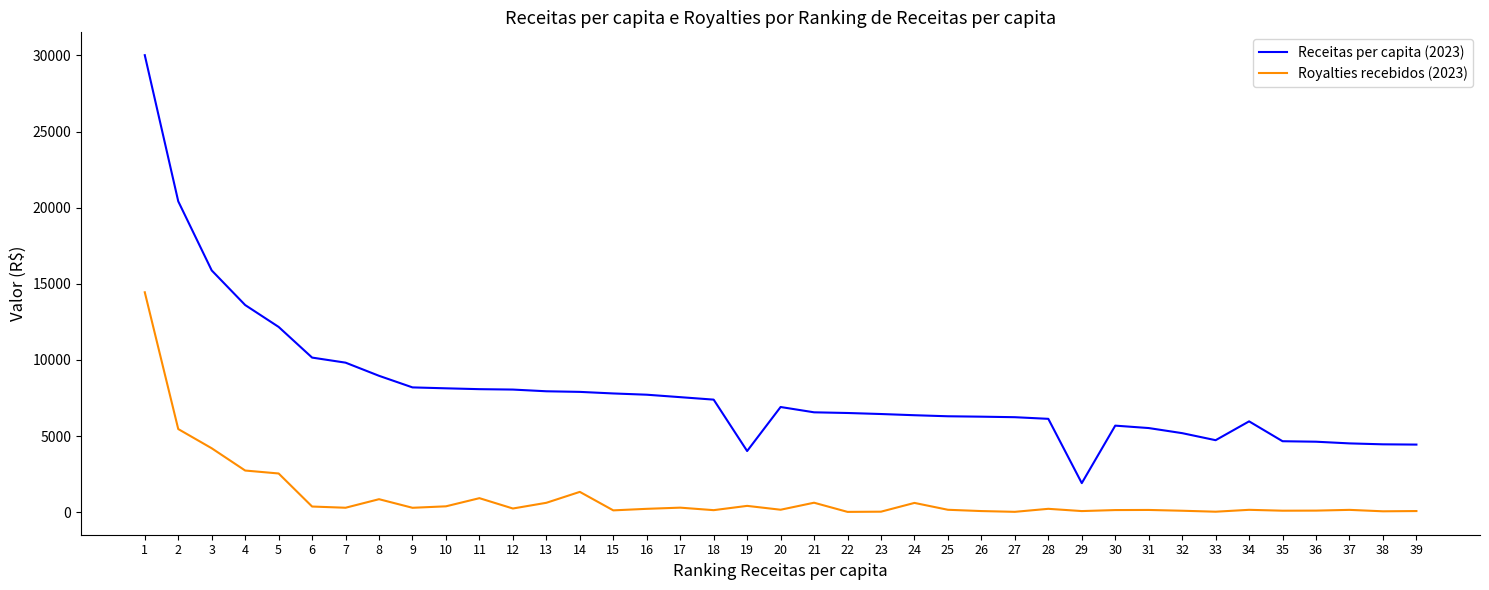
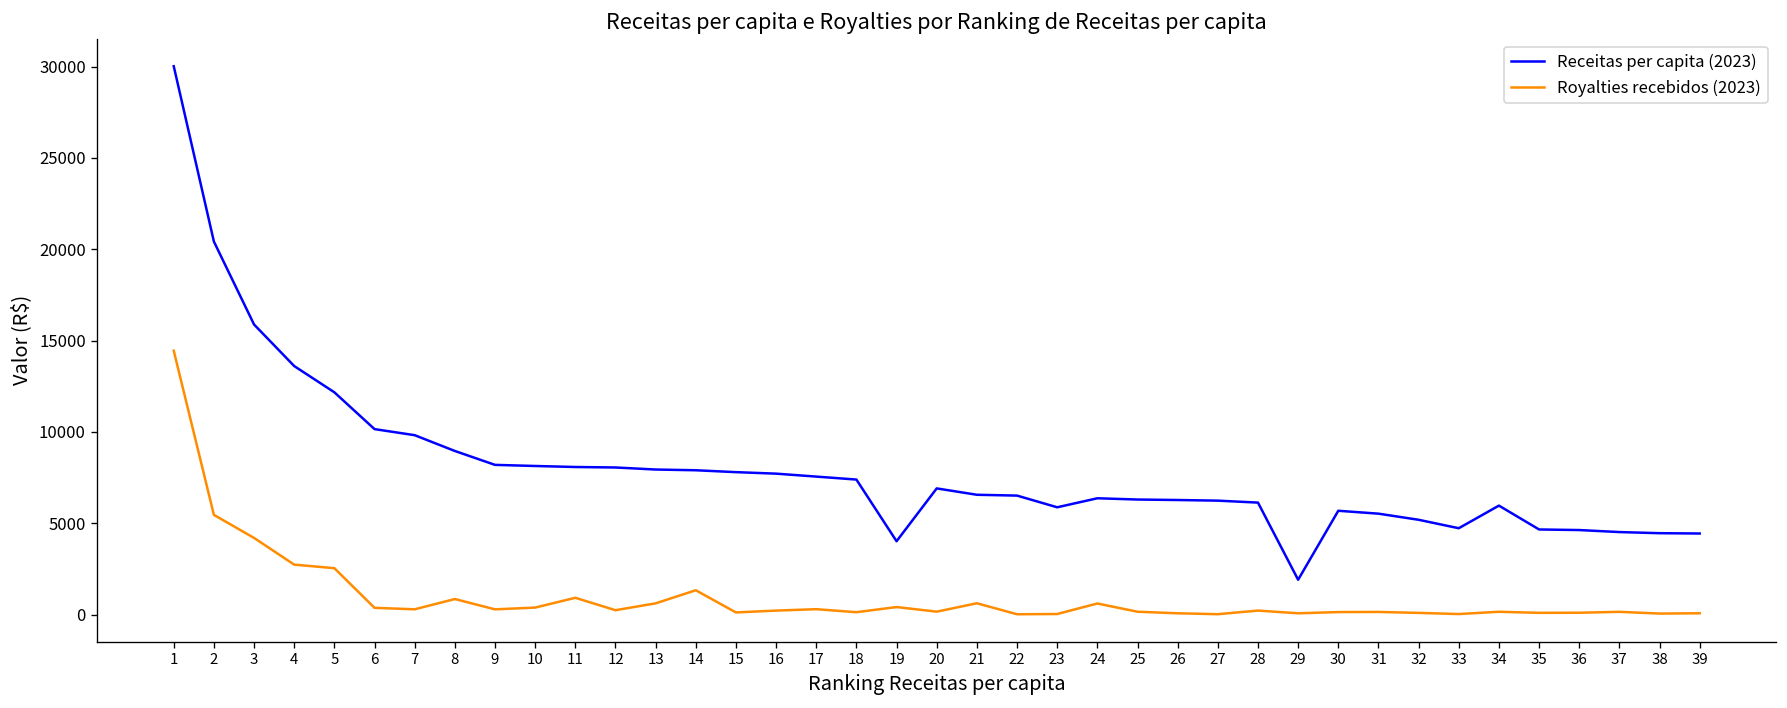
Receitas per capita (2023), 23: 6500 -> 5900
